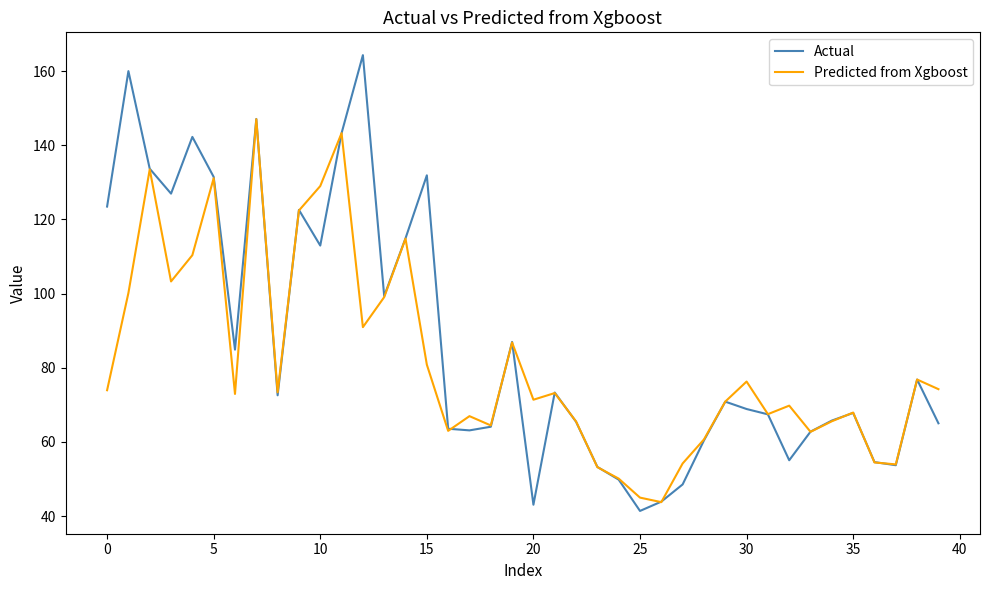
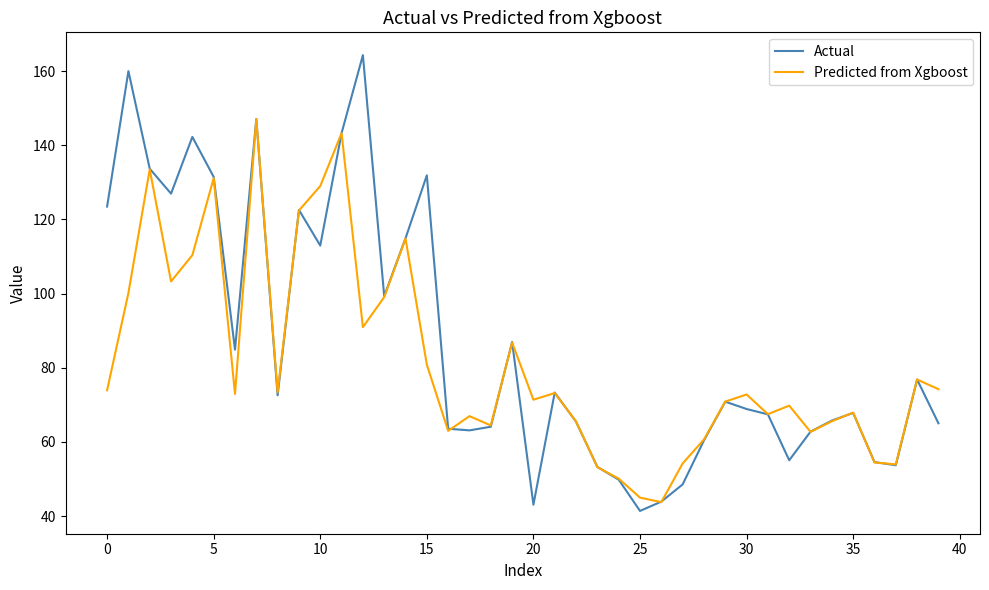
Predicted from Xgboost, 30: 76 -> 73
